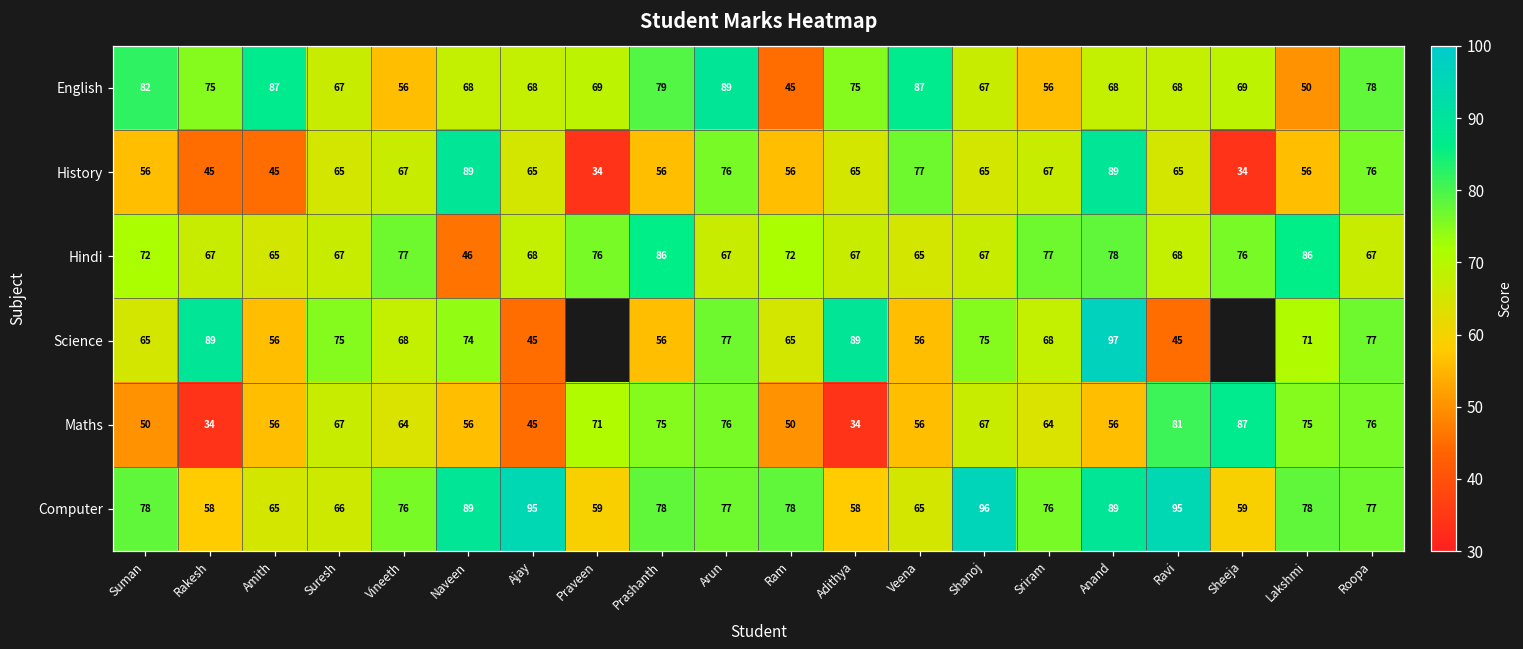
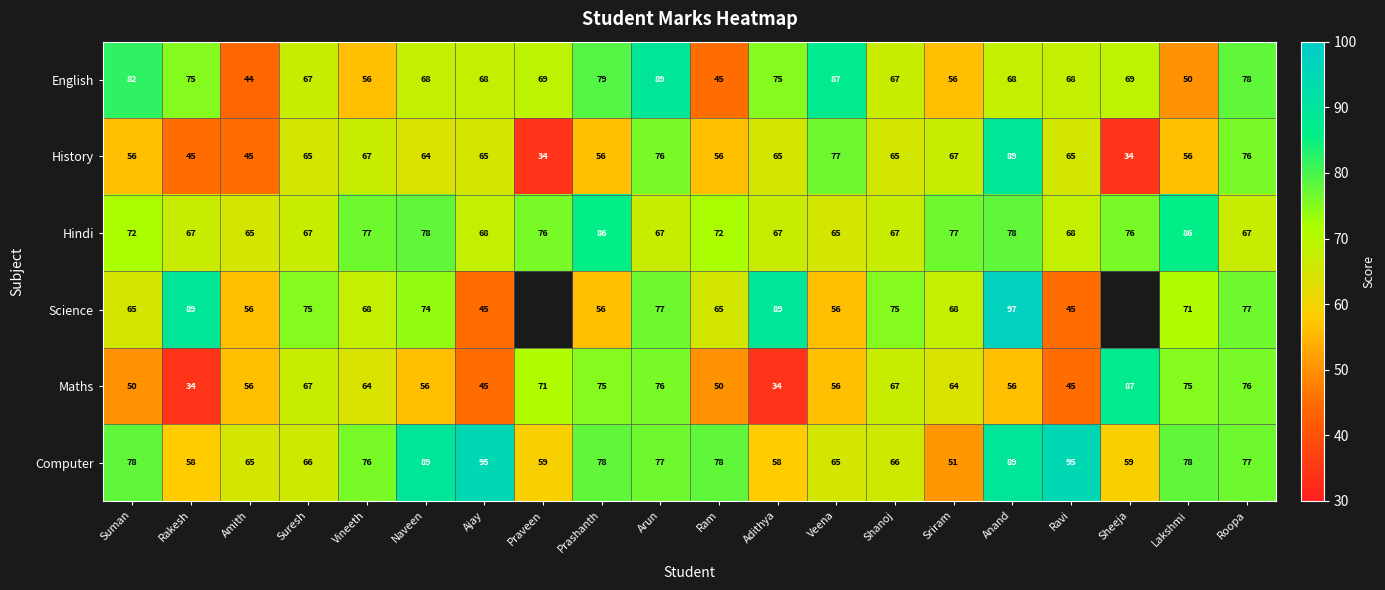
English, Amith: 87 -> 44
History, Naveen: 89 -> 64
Hindi, Naveen: 46 -> 78
Maths, Ravi: 81 -> 45
Computer, Shanoj: 96 -> 66
Computer, Sriram: 76 -> 51
